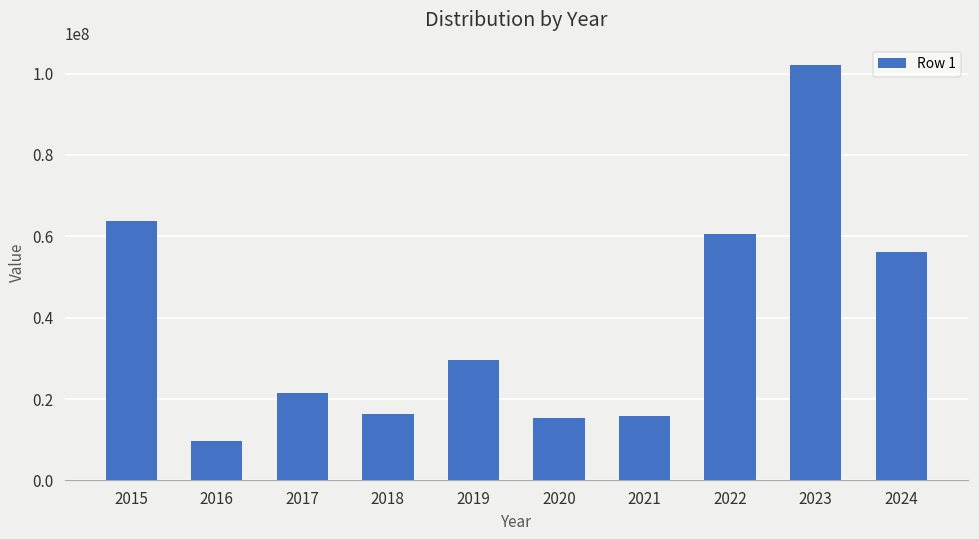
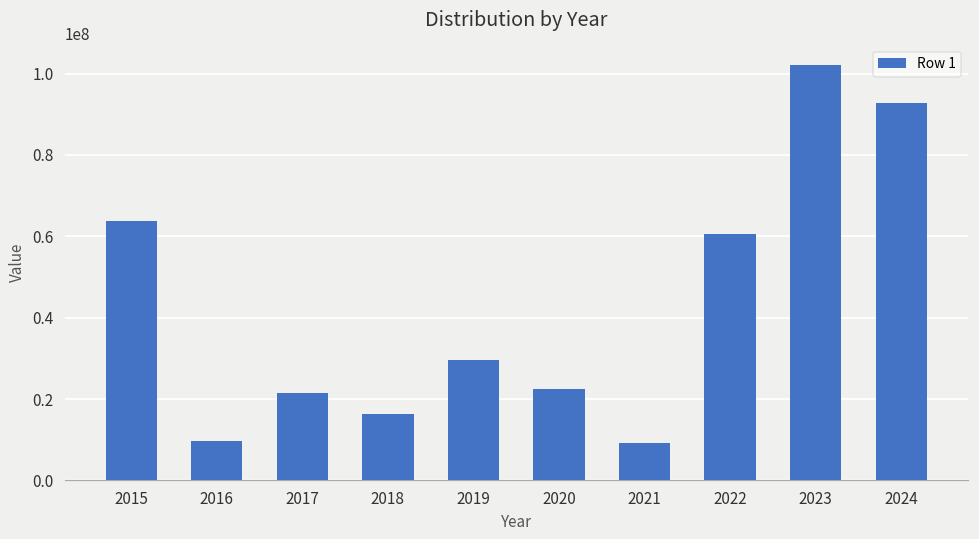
2020: 15000000 -> 22000000
2021: 16000000 -> 9000000
2024: 56000000 -> 93000000
